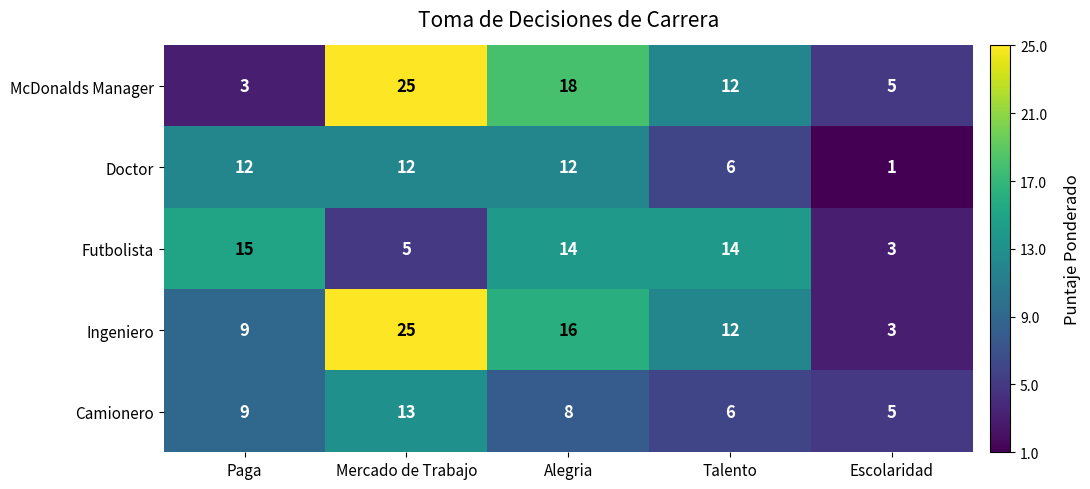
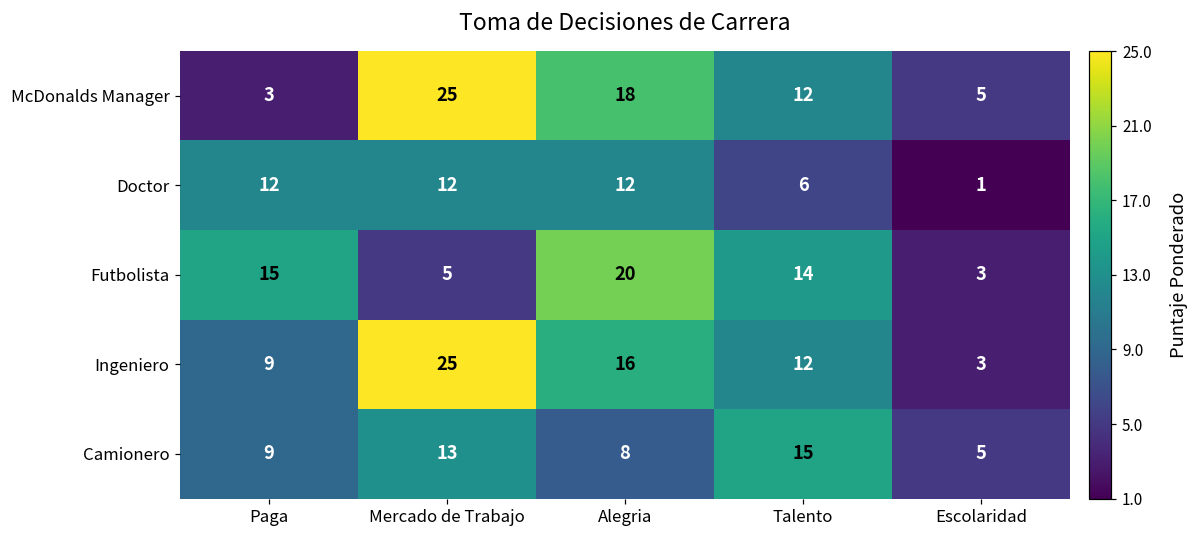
Futbolista, Alegria: 14 -> 20
Camionero, Talento: 6 -> 15
